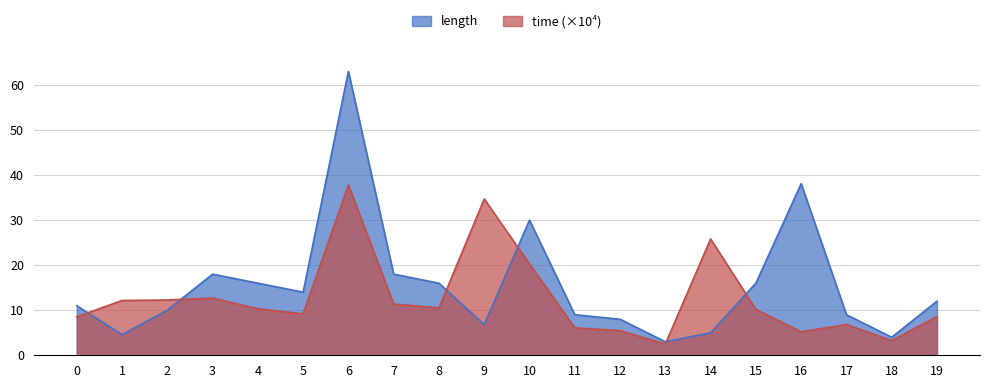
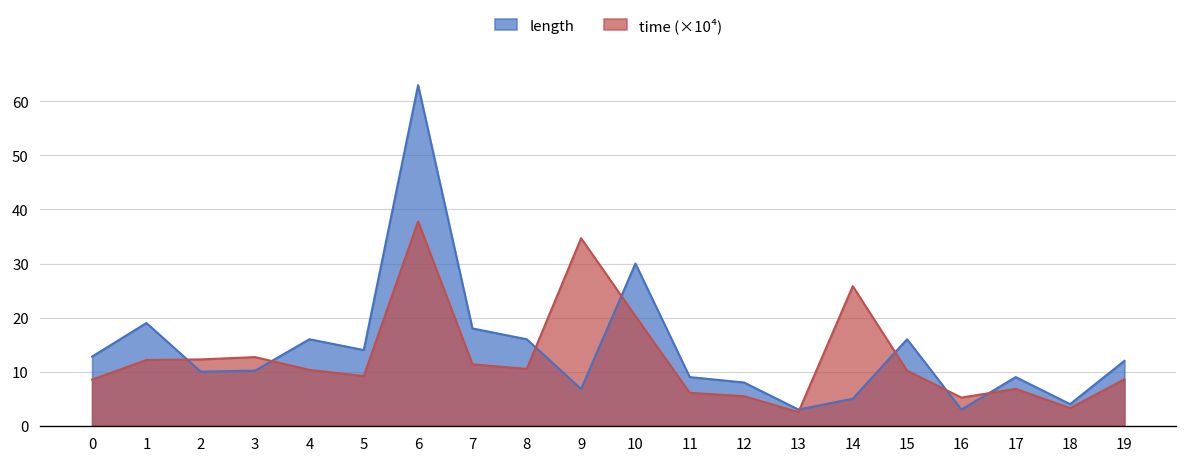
length, 0: 11 -> 13
length, 1: 5 -> 19
length, 3: 18 -> 10
length, 16: 38 -> 3
